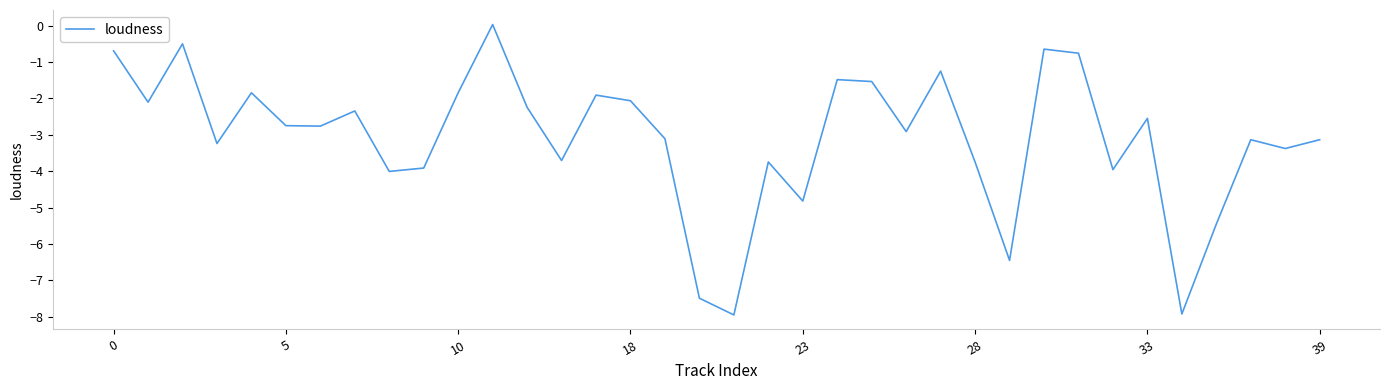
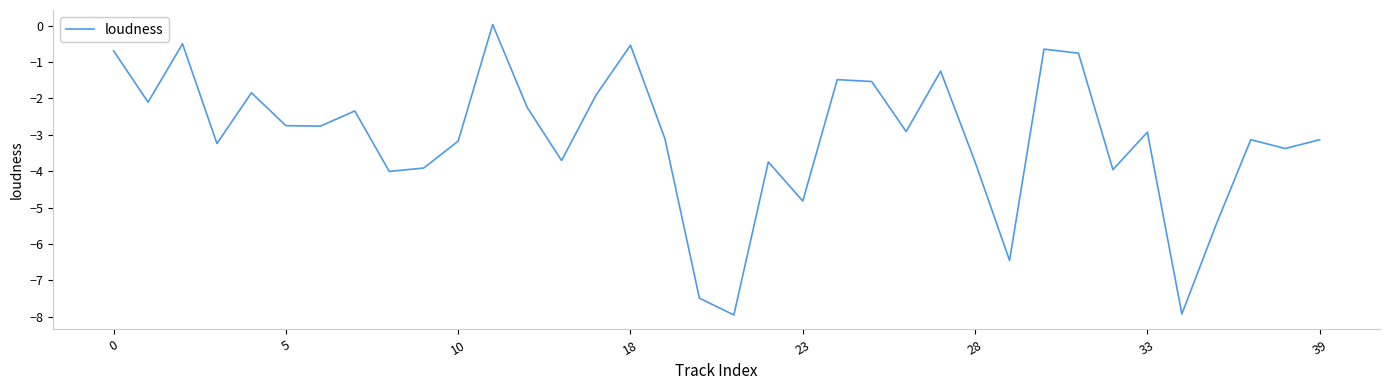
10: -1.8 -> -3.2
18: -2.1 -> -0.5
33: -2.5 -> -2.9
